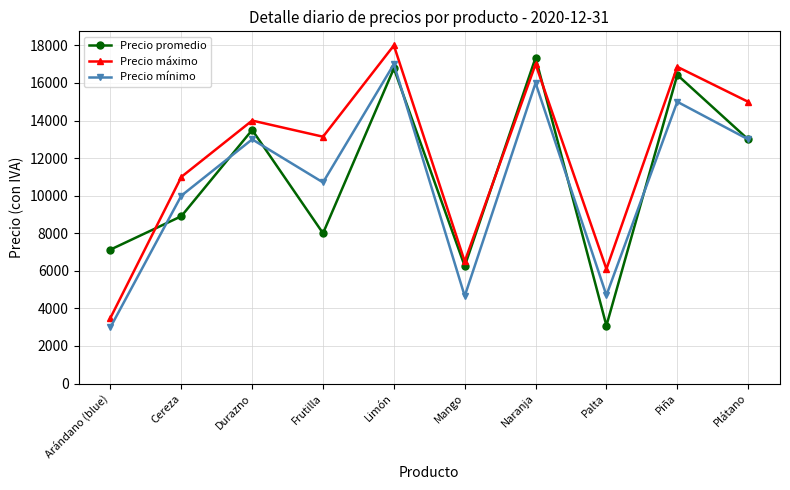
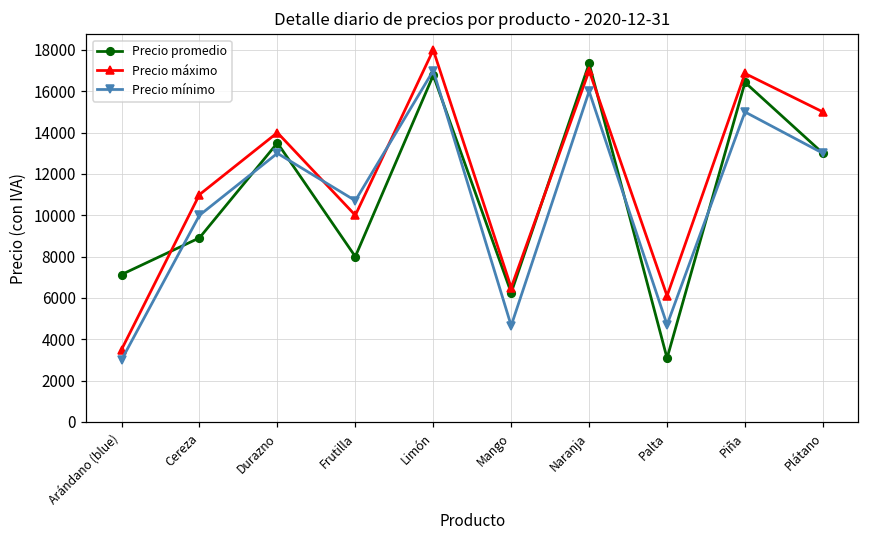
Precio máximo, Frutilla: 13100 -> 10000
